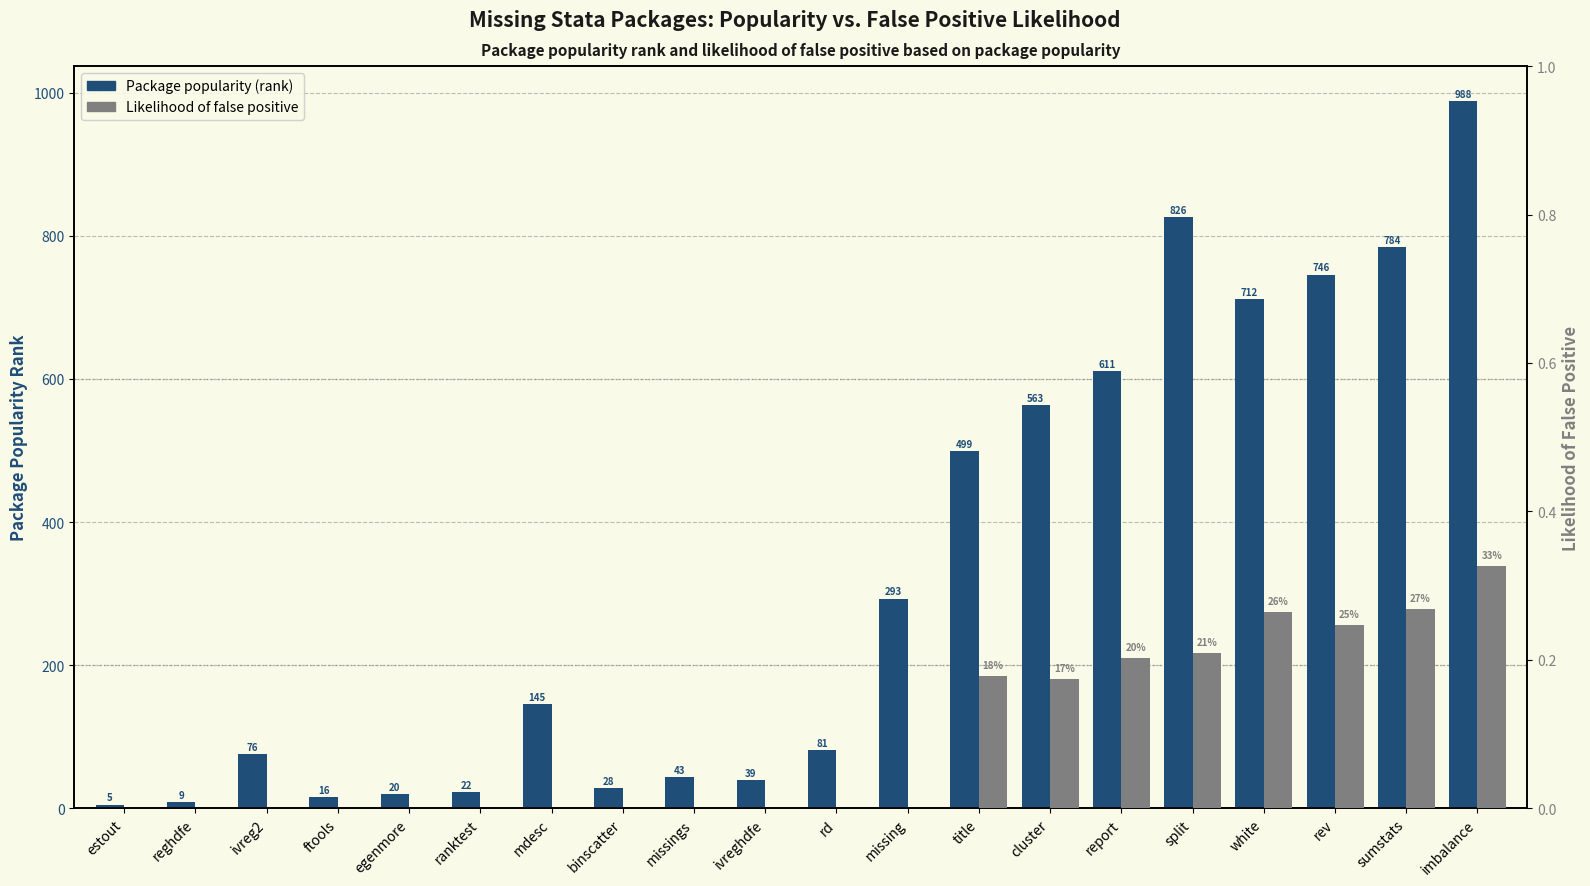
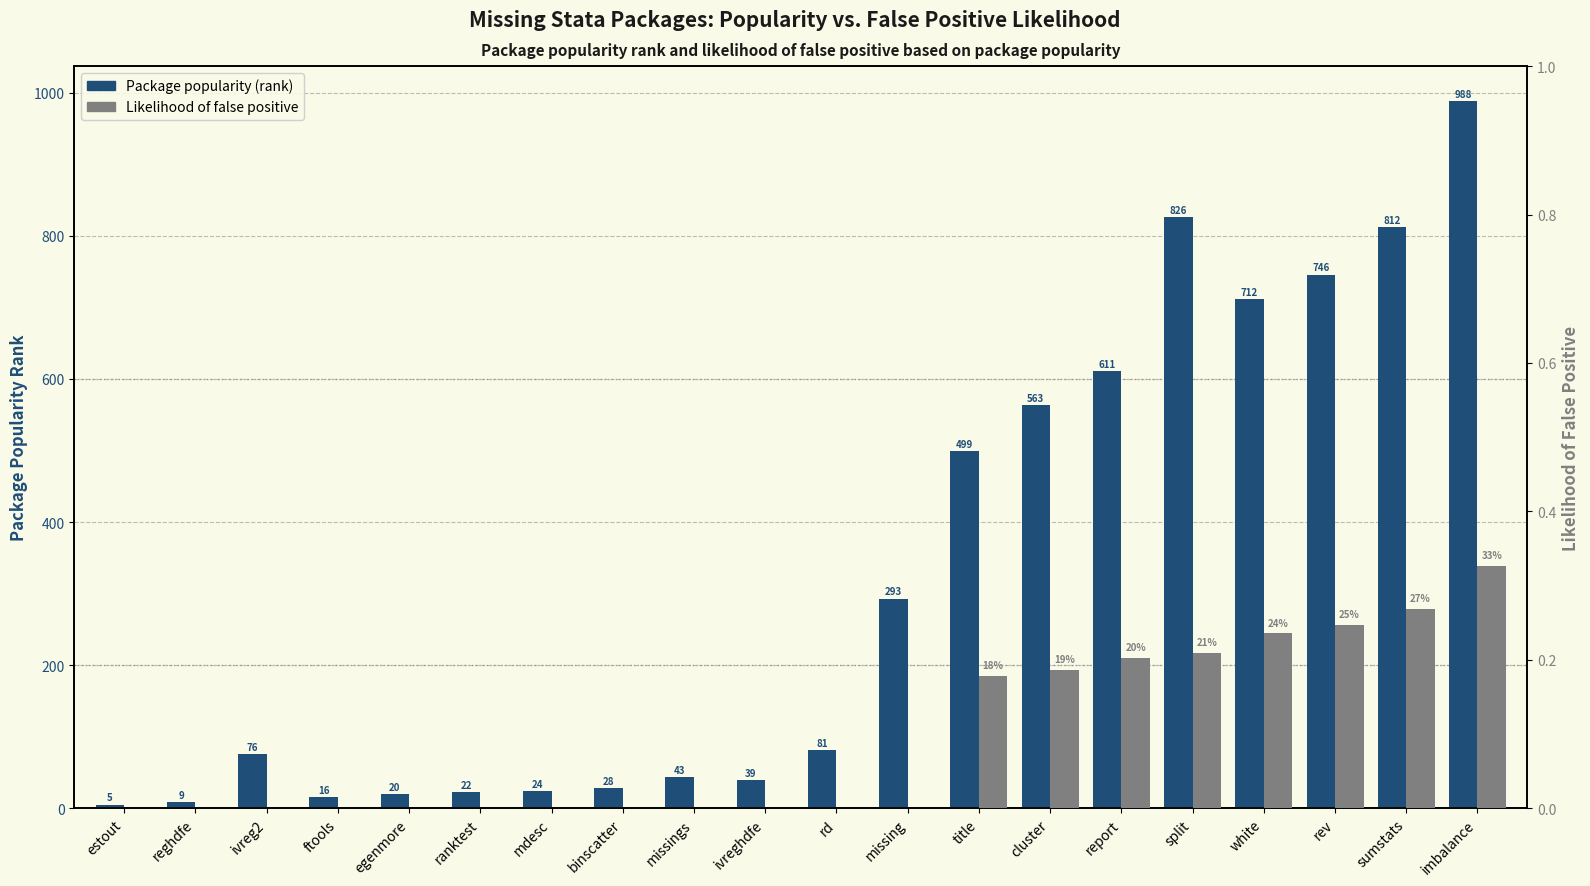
Package popularity (rank), mdesc: 145 -> 24
Package popularity (rank), sumstats: 784 -> 812
Likelihood of false positive, cluster: 17% -> 19%
Likelihood of false positive, white: 26% -> 24%
